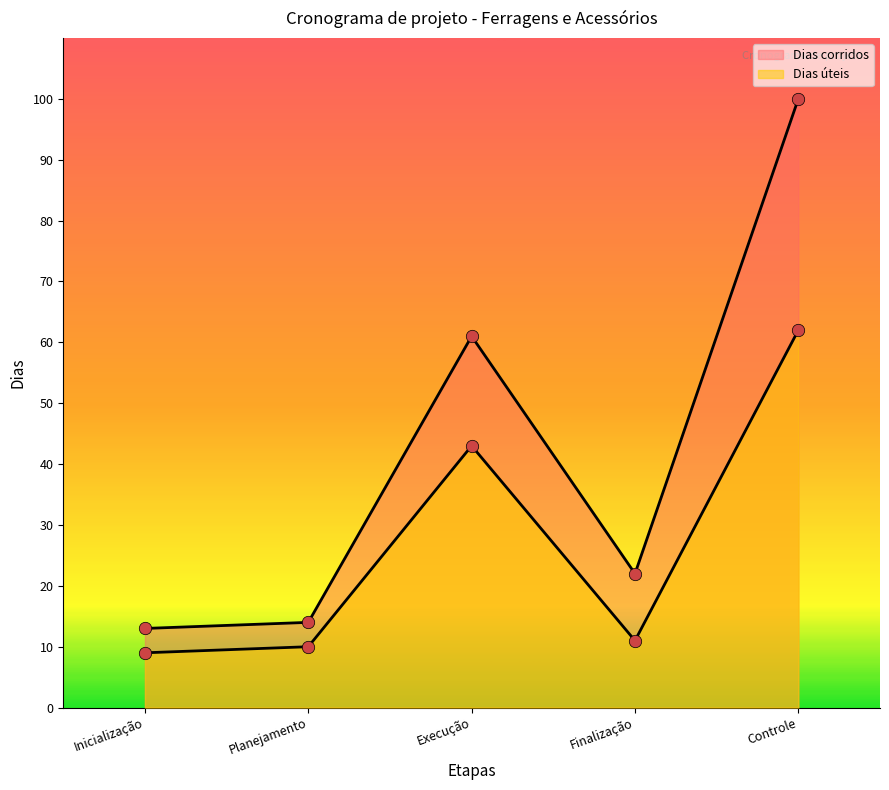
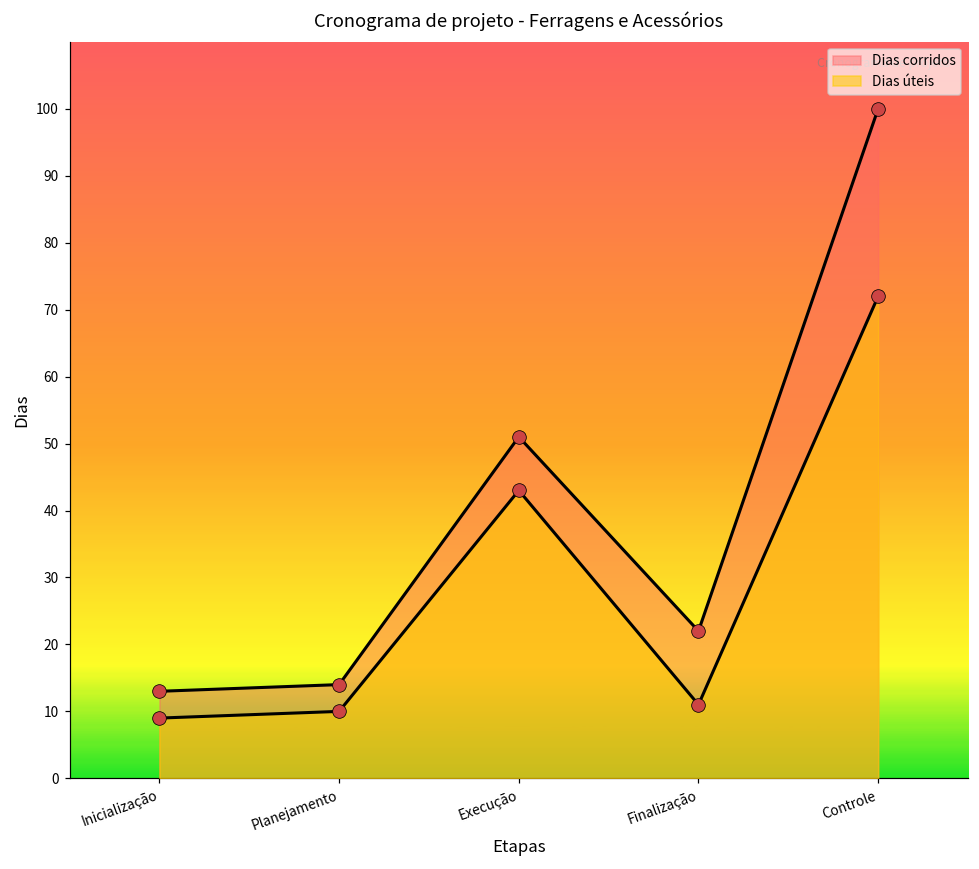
Dias corridos, Execução: 61 -> 51
Dias úteis, Controle: 62 -> 72
